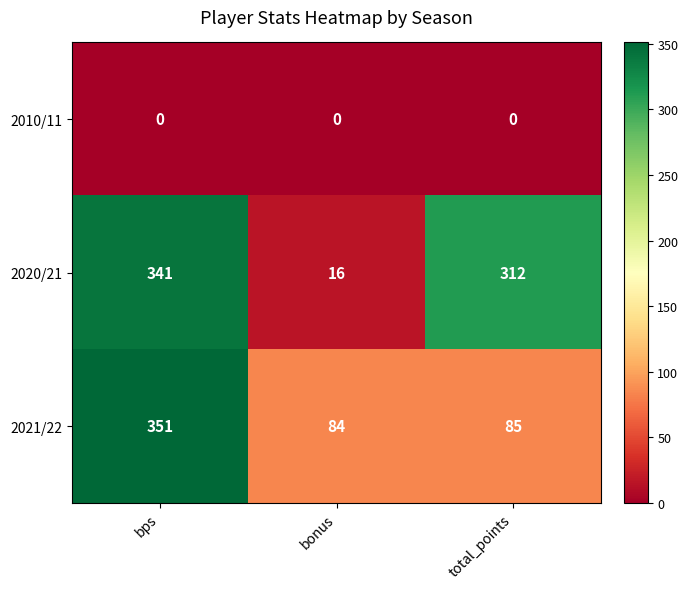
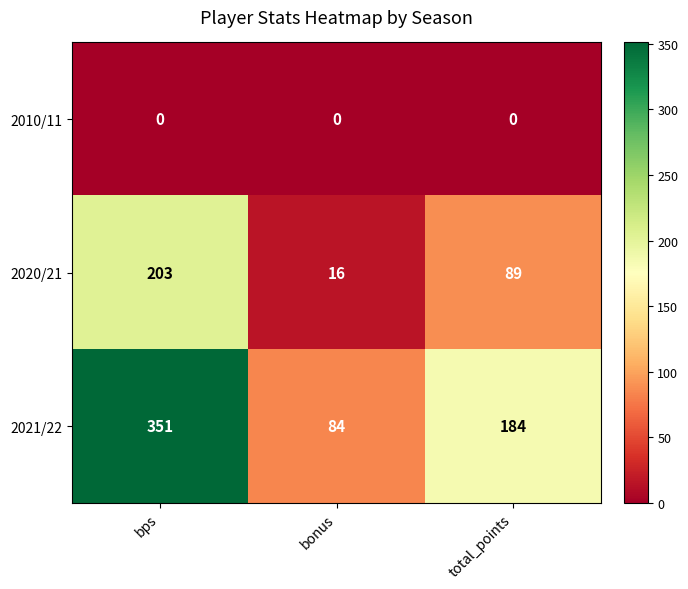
2020/21, bps: 341 -> 203
2020/21, total_points: 312 -> 89
2021/22, total_points: 85 -> 184
